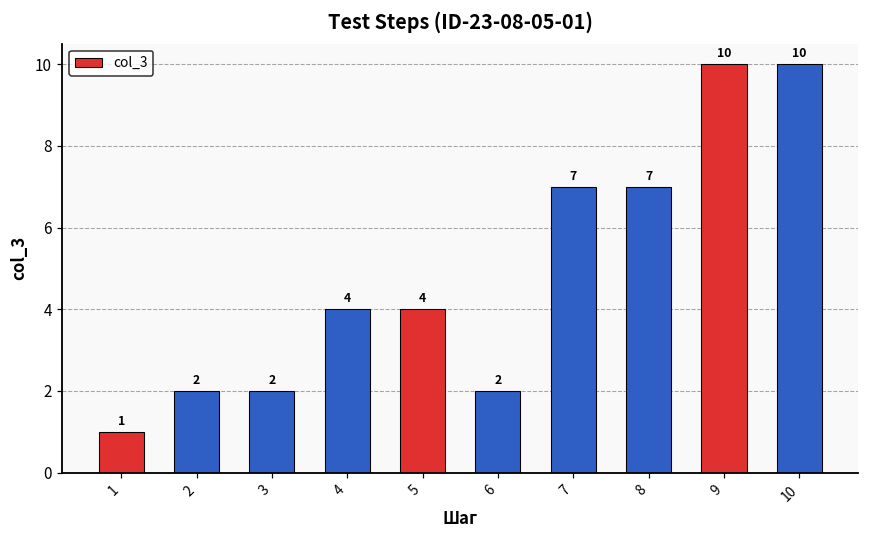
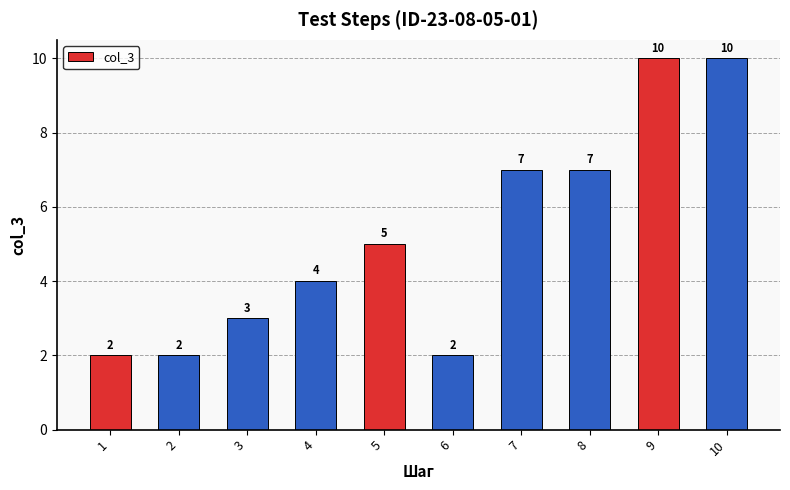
1: 1 -> 2
3: 2 -> 3
5: 4 -> 5
